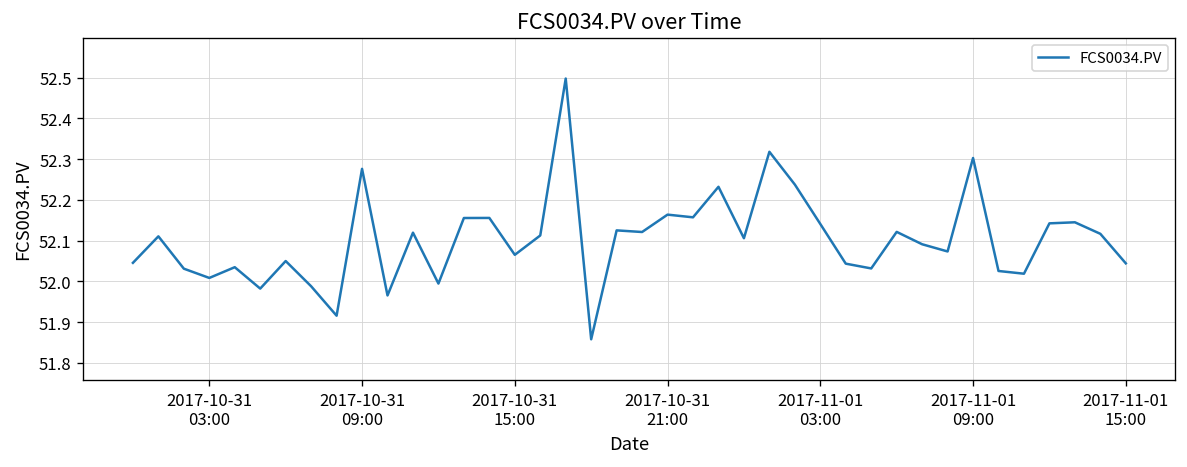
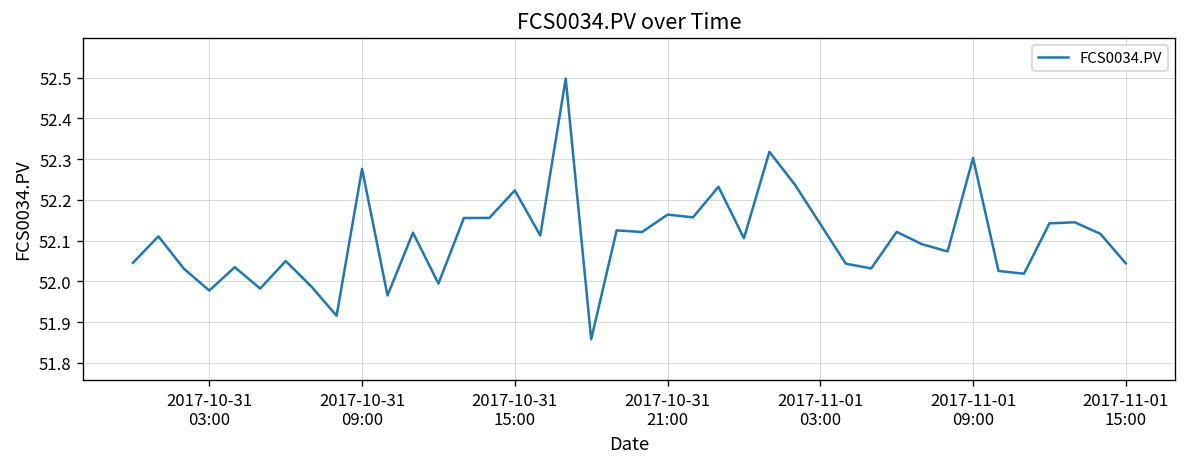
2017-10-31 03:00: 52.01 -> 51.98
2017-10-31 15:00: 52.07 -> 52.22
